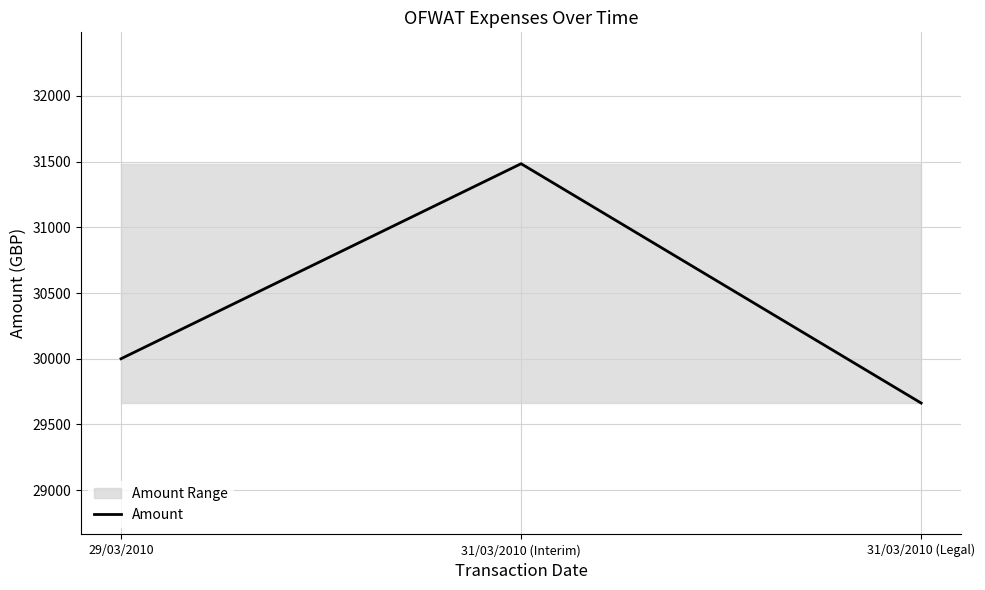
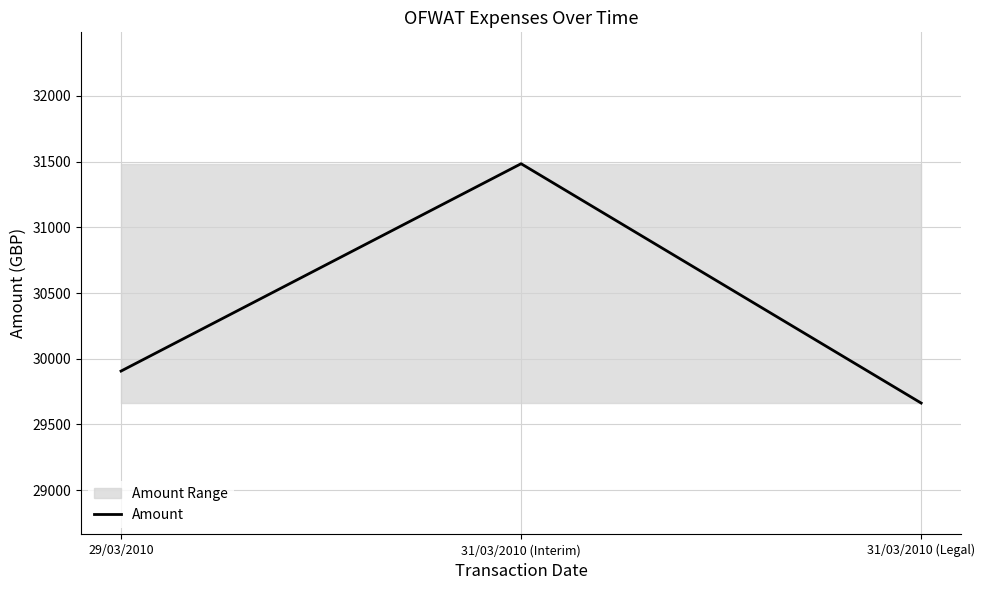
Amount, 29/03/2010: 30000 -> 29910
